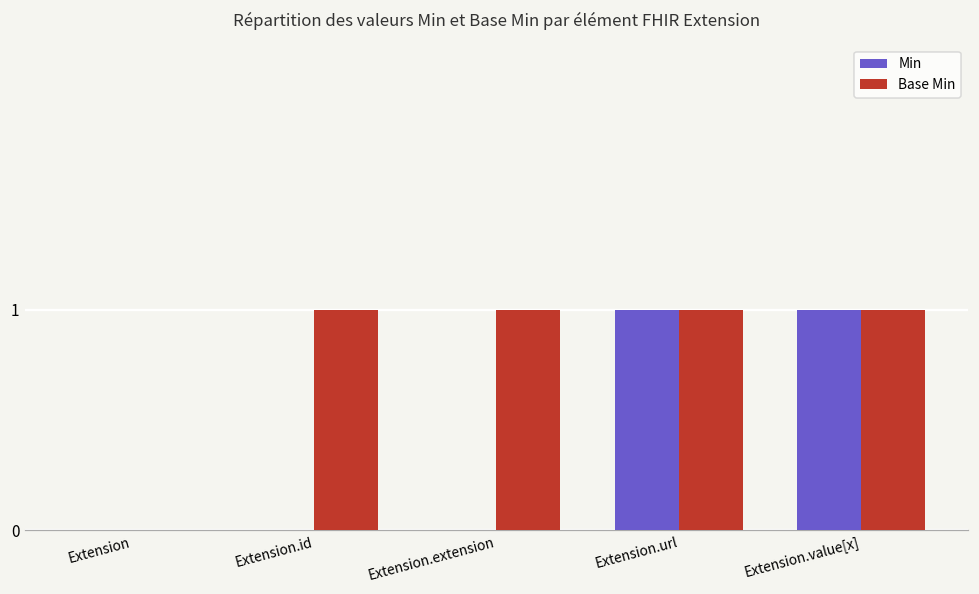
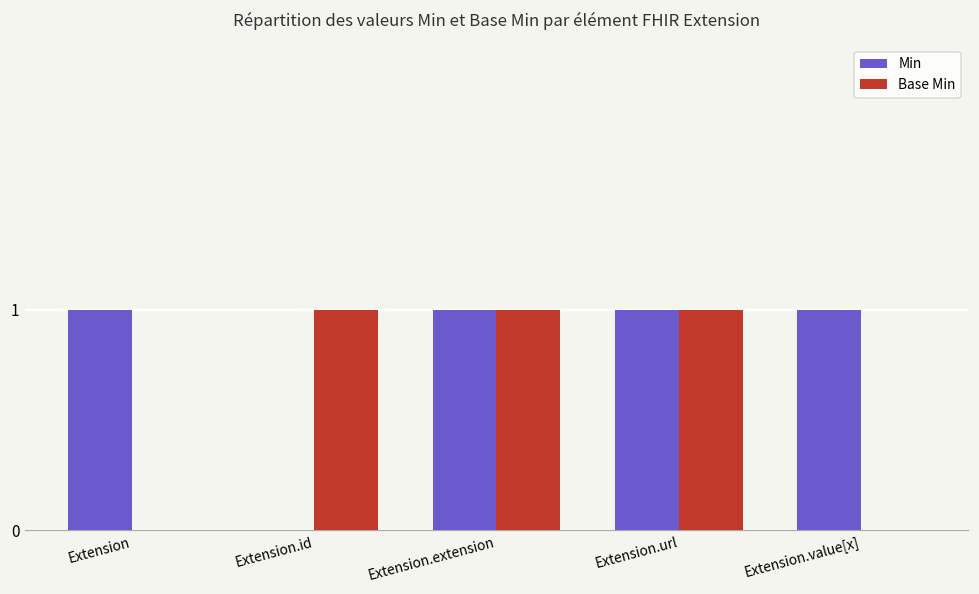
Min, Extension: 0 -> 1
Min, Extension.extension: 0 -> 1
Base Min, Extension.value[x]: 1 -> 0
